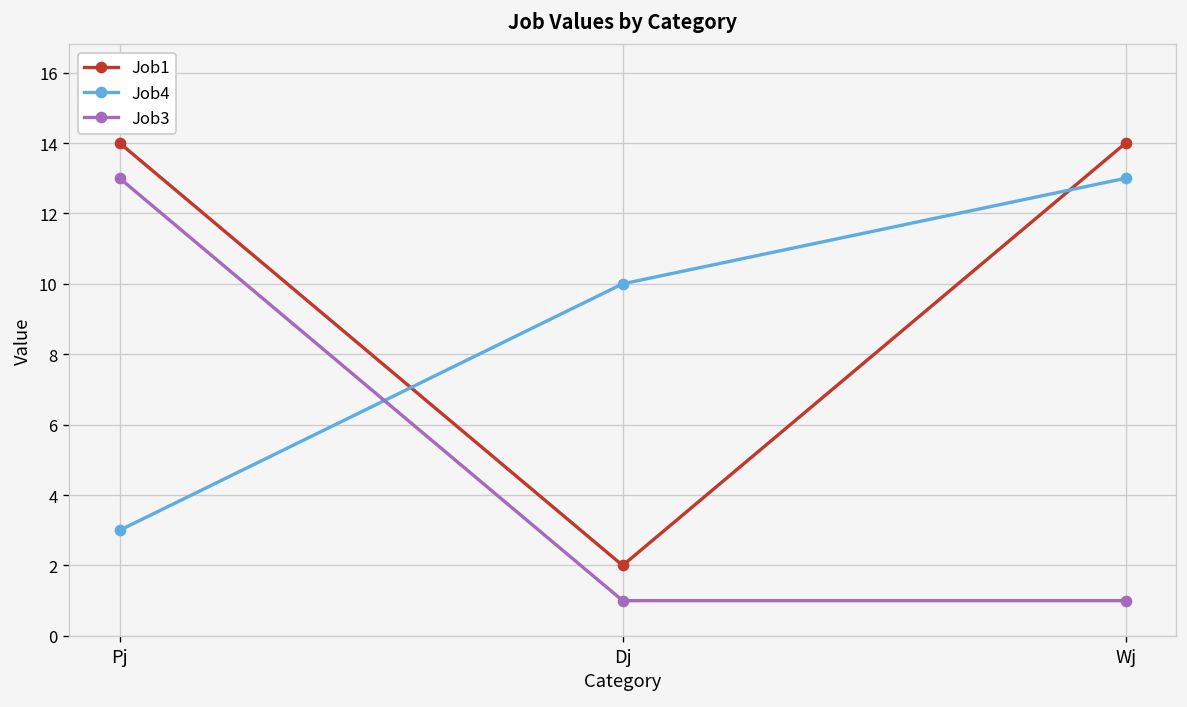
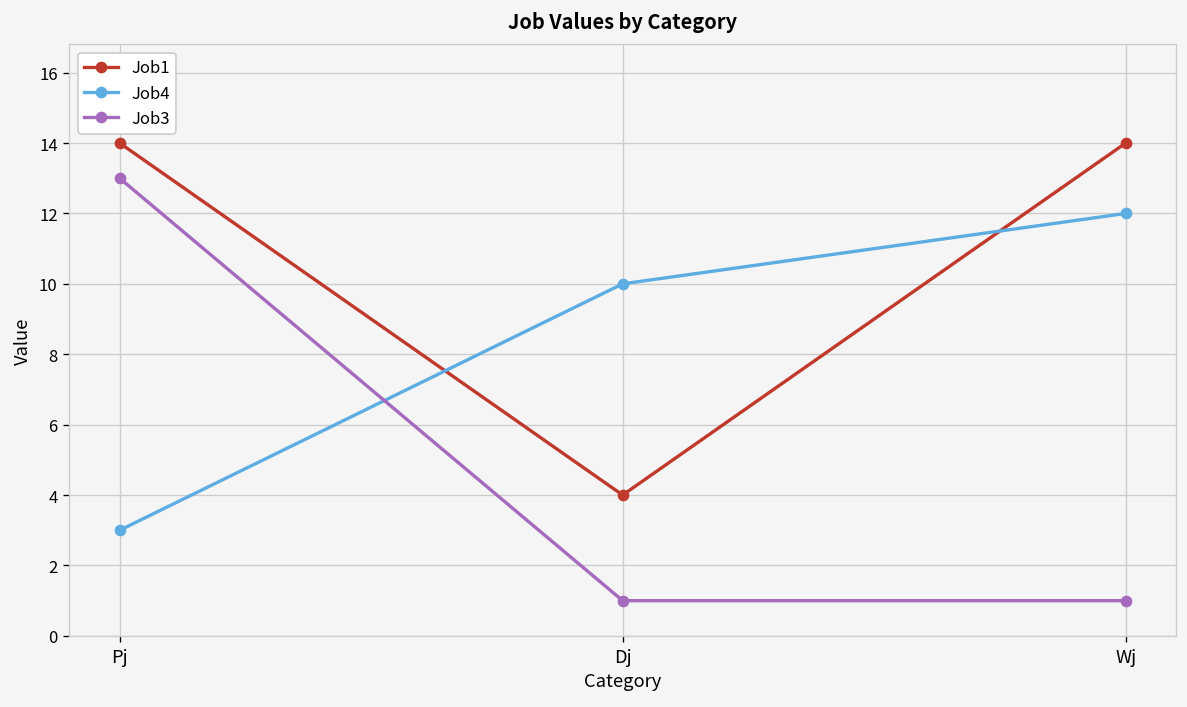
Job1, Dj: 2 -> 4
Job4, Wj: 13 -> 12
